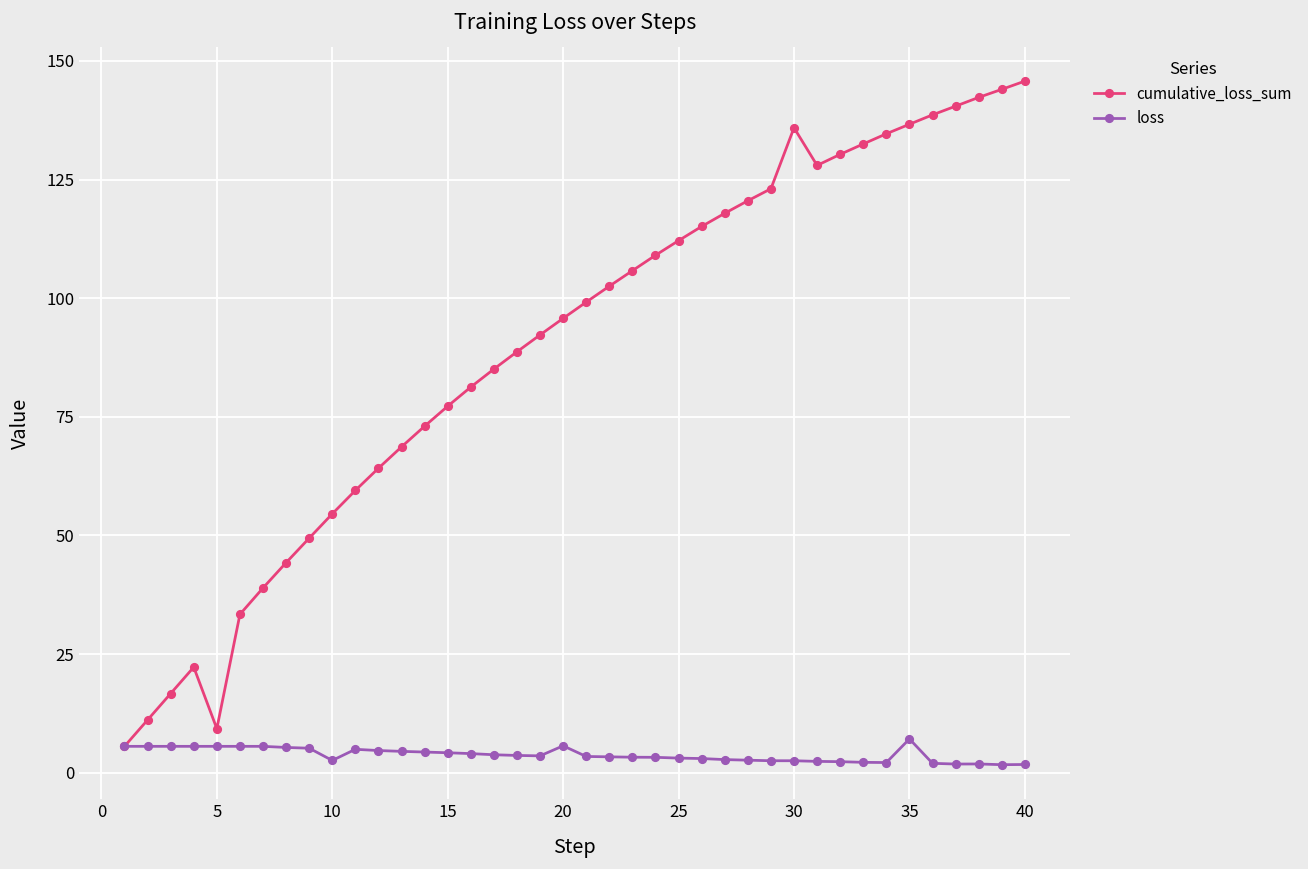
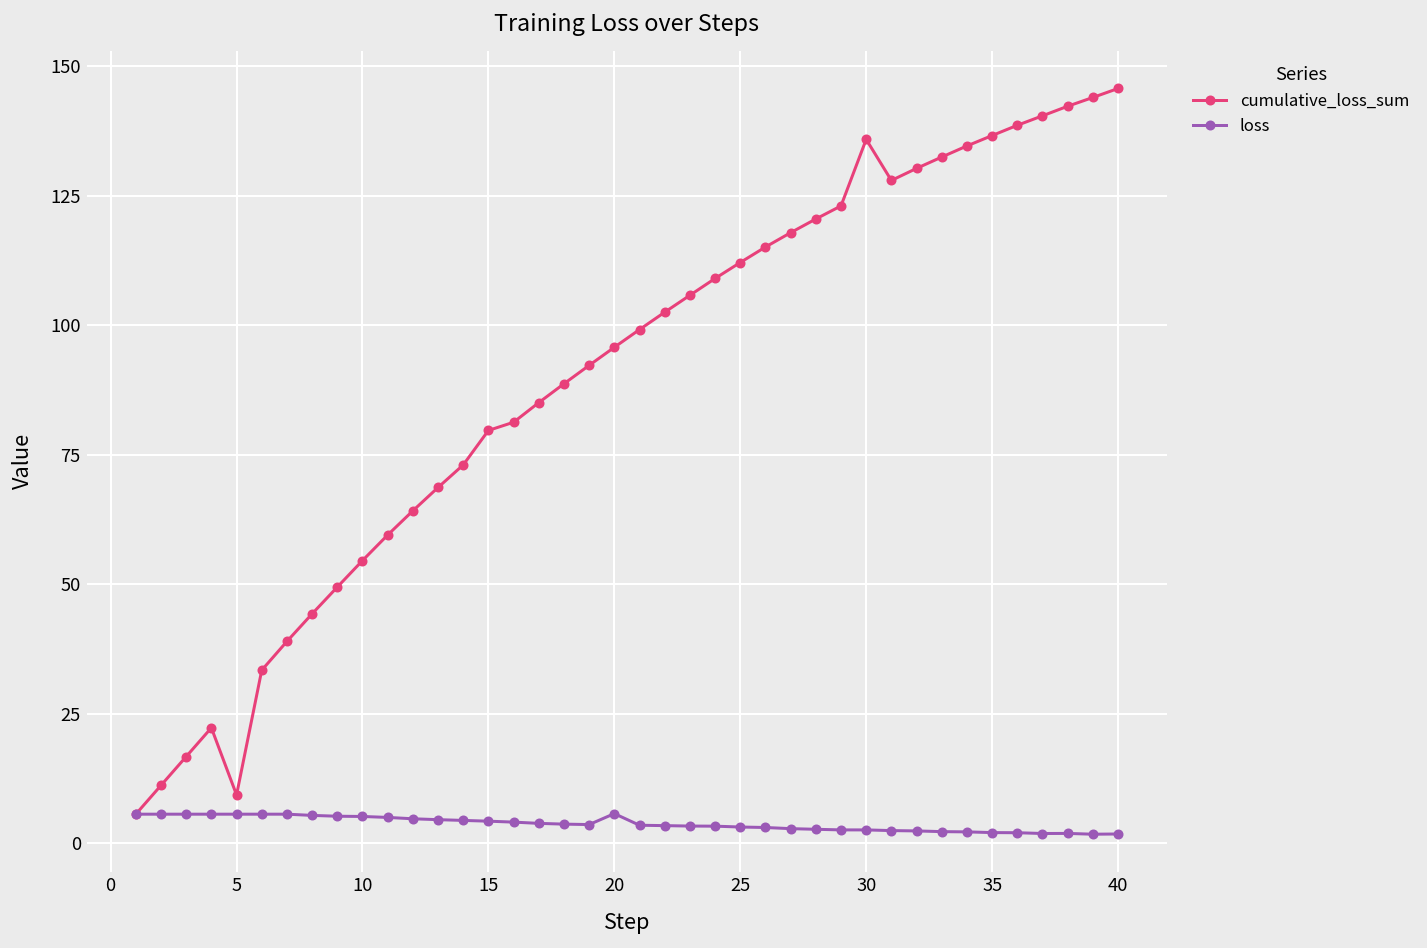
loss, 10: 3 -> 5
cumulative_loss_sum, 15: 77 -> 80
loss, 35: 7 -> 2
